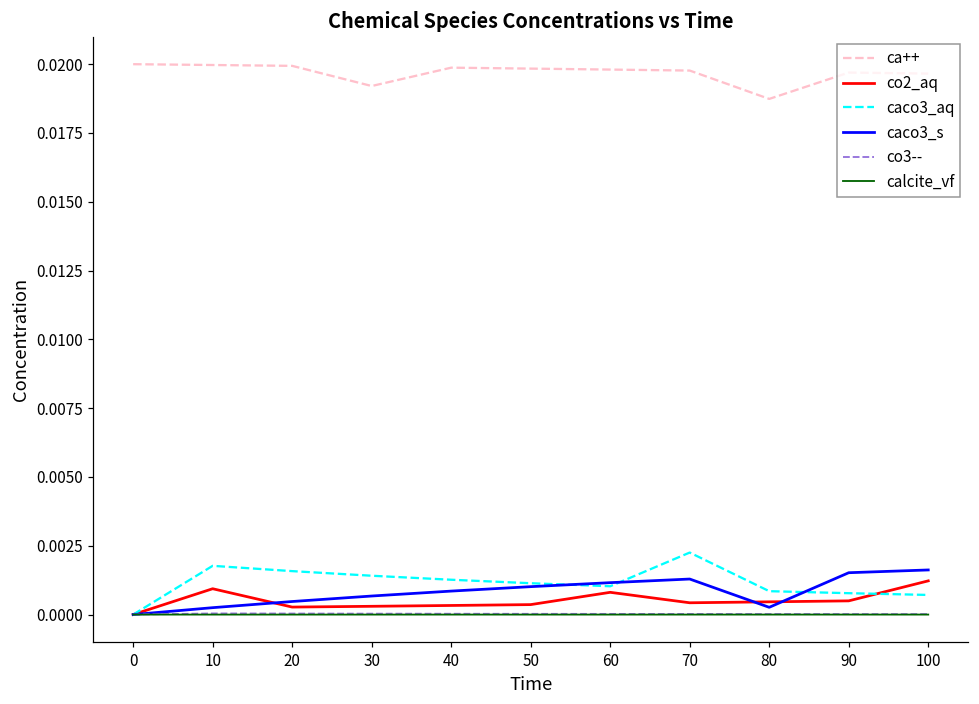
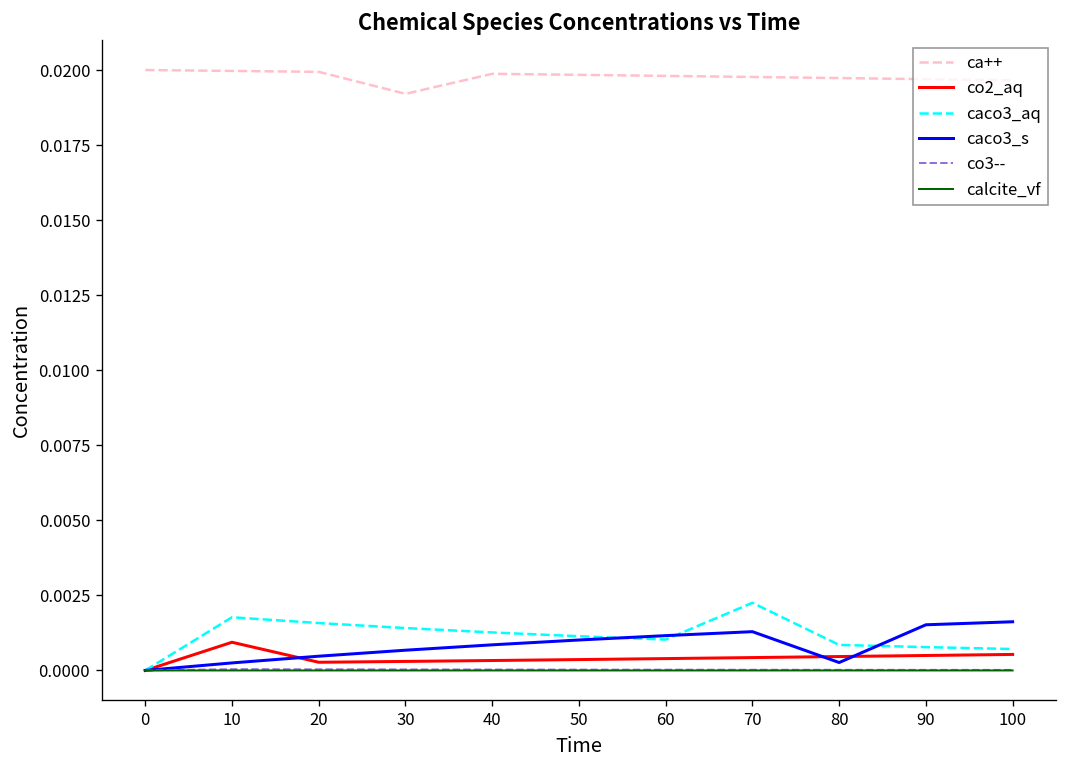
co2_aq, 60: 0.0008 -> 0.0004
ca++, 80: 0.0187 -> 0.0197
co2_aq, 100: 0.0012 -> 0.0005
